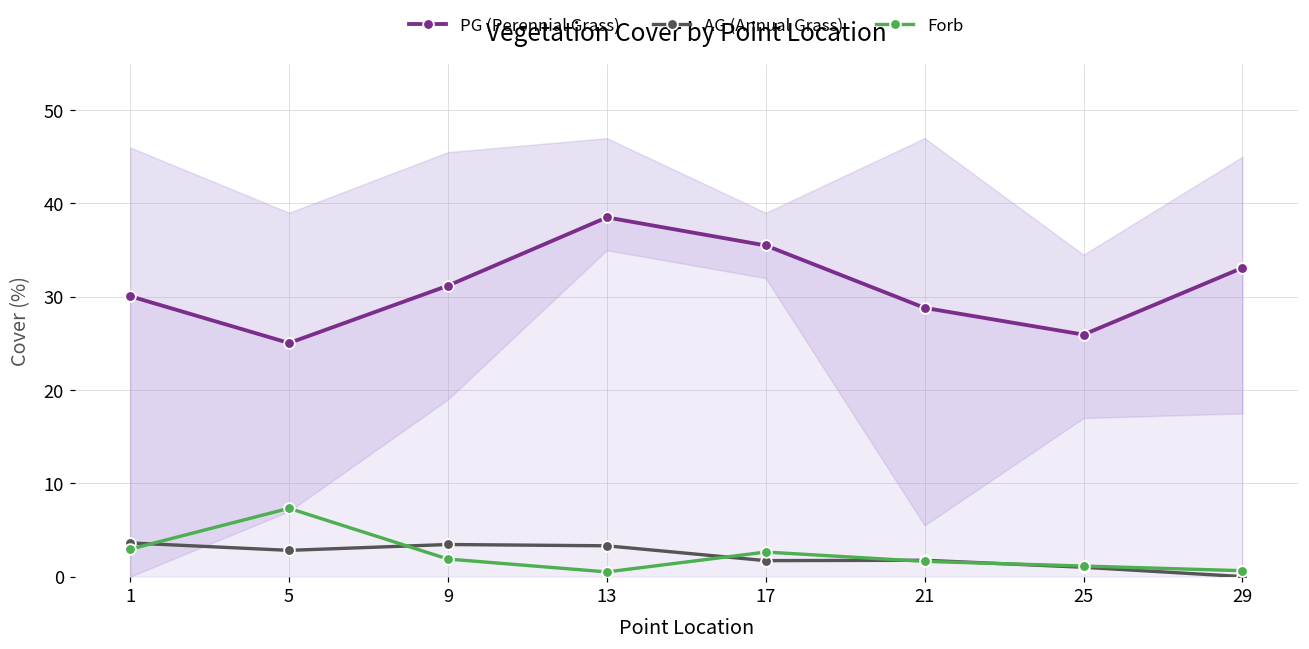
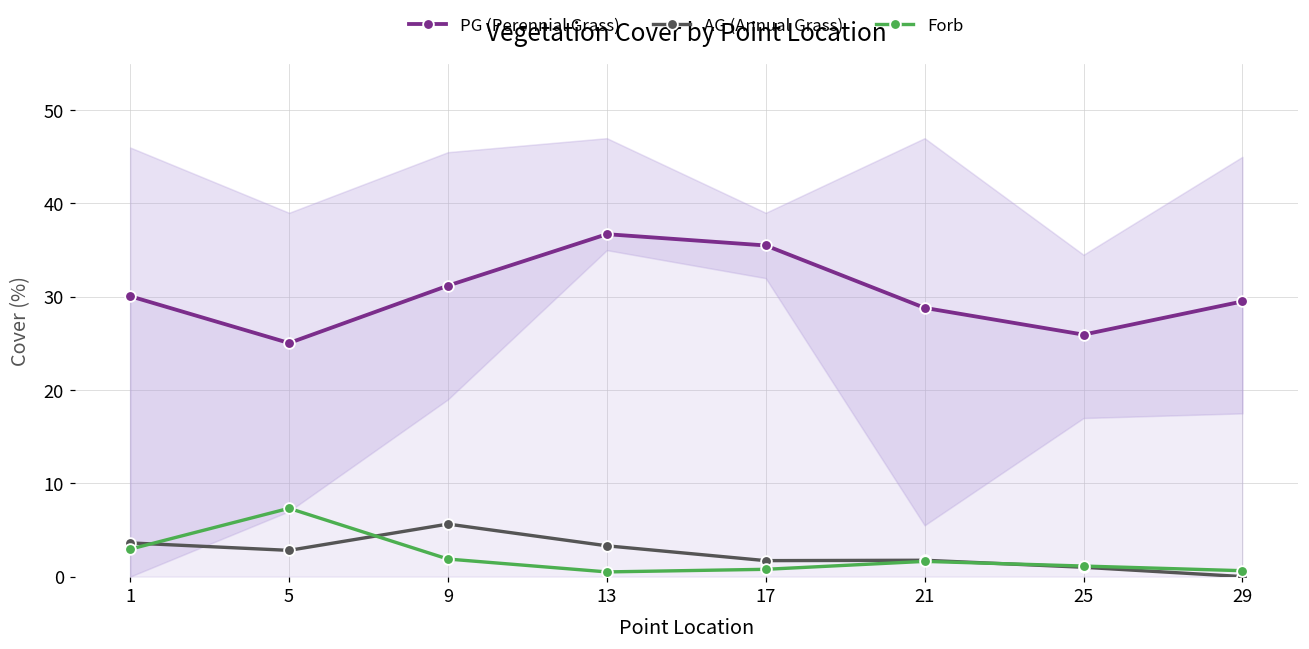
AG (Annual Grass), 9: 3 -> 6
PG (Perennial Grass), 13: 39 -> 37
Forb, 17: 3 -> 1
PG (Perennial Grass), 29: 33 -> 30
